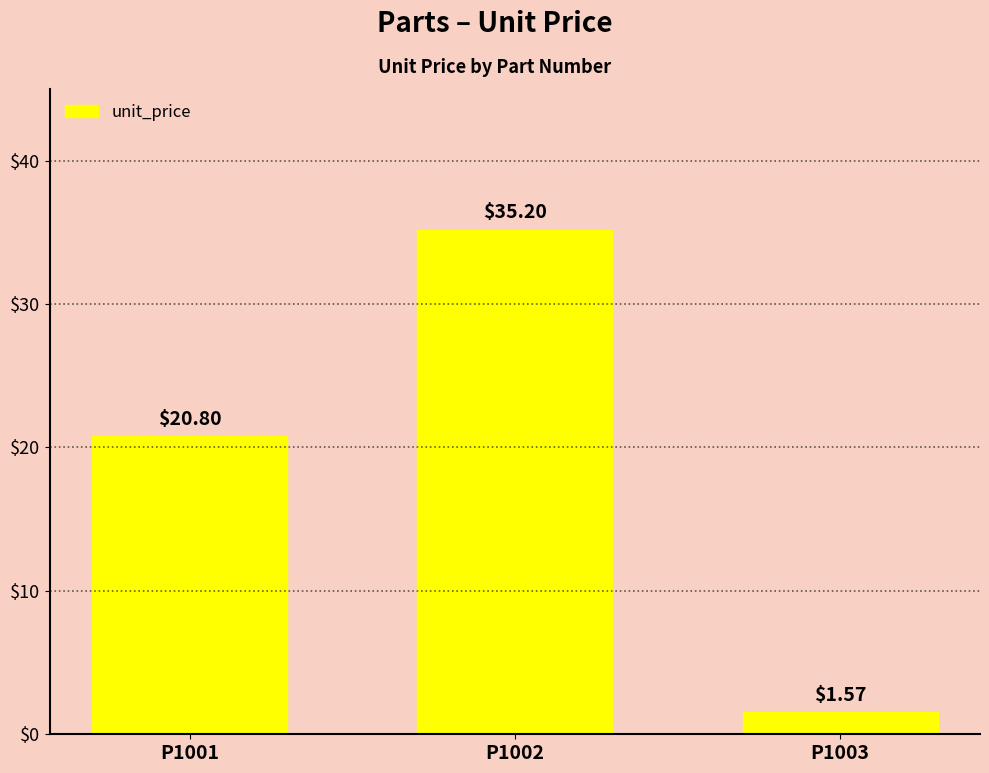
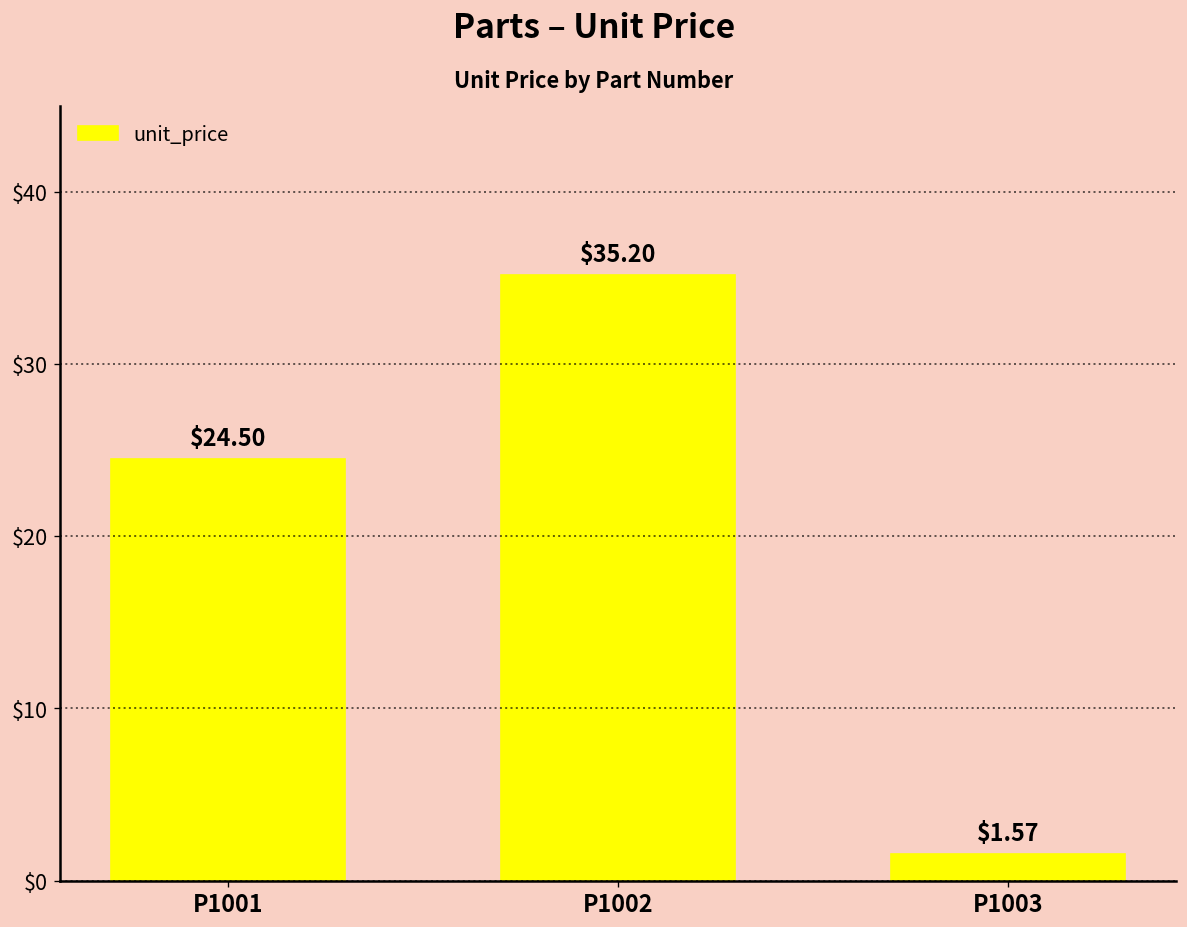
P1001: $20.80 -> $24.50
